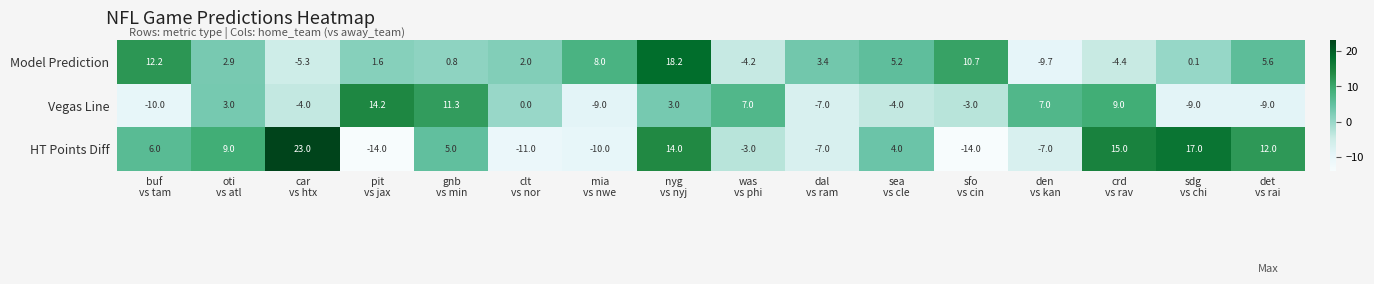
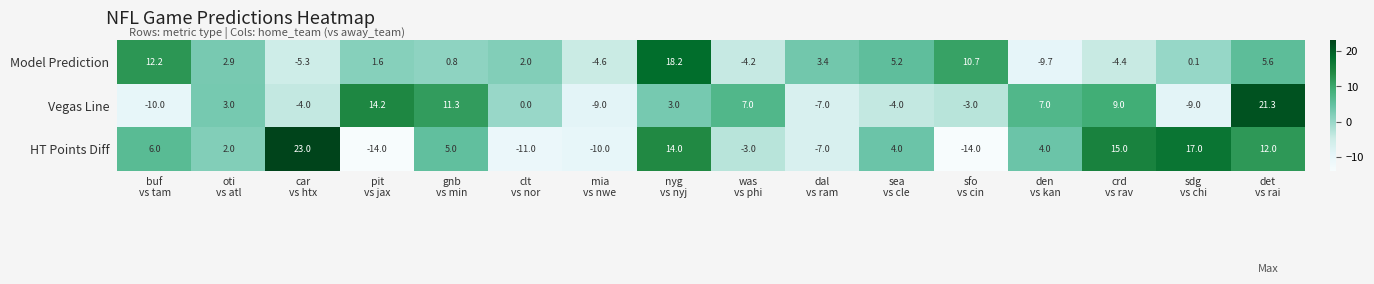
Model Prediction, mia vs nwe: 8.0 -> -4.6
Vegas Line, det vs rai: -9.0 -> 21.3
HT Points Diff, oti vs atl: 9.0 -> 2.0
HT Points Diff, den vs kan: -7.0 -> 4.0
